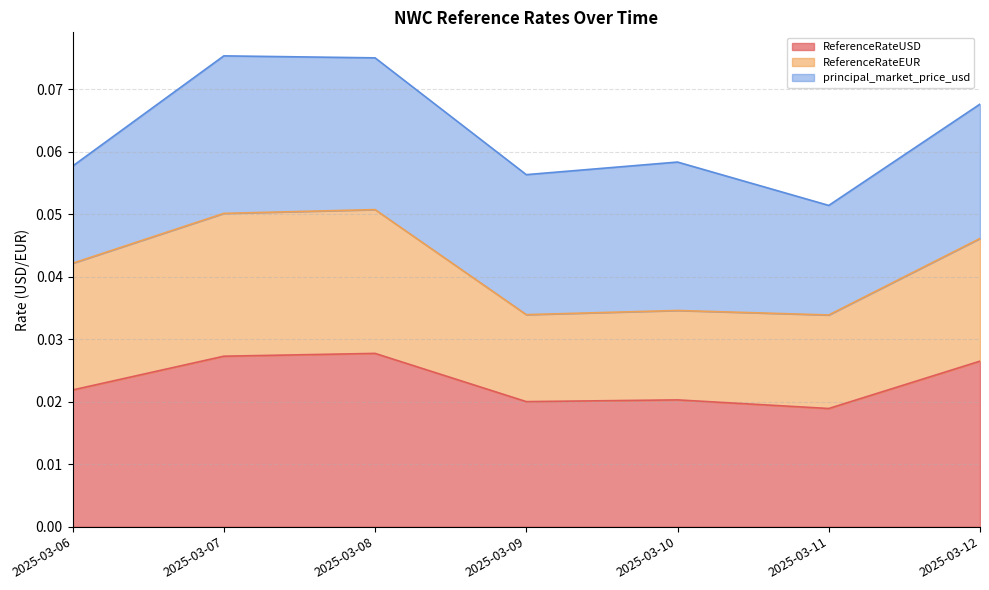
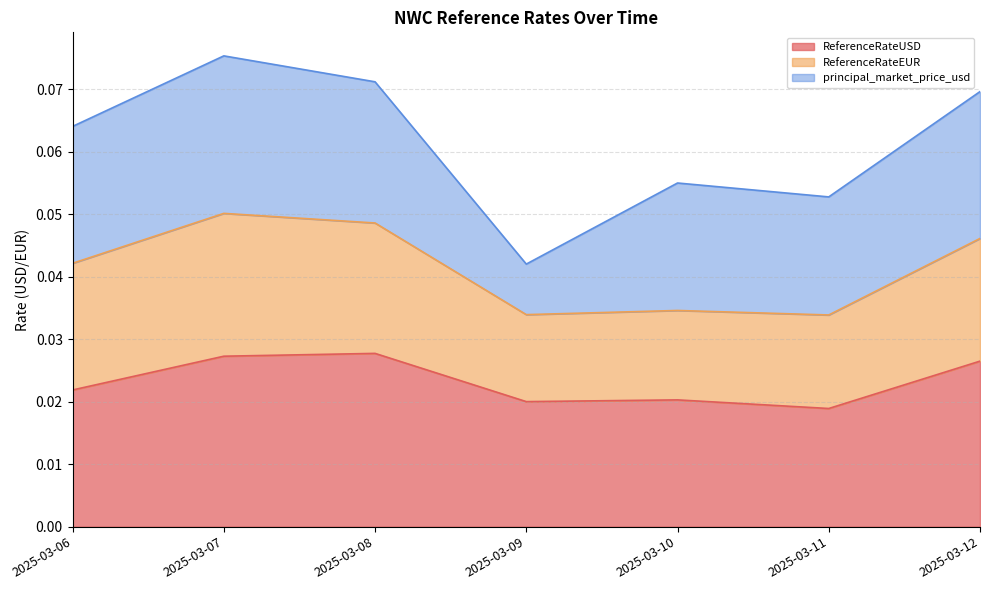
principal_market_price_usd, 2025-03-06: 0.016 -> 0.022
ReferenceRateEUR, 2025-03-08: 0.023 -> 0.021
principal_market_price_usd, 2025-03-08: 0.024 -> 0.023
principal_market_price_usd, 2025-03-09: 0.022 -> 0.008
principal_market_price_usd, 2025-03-10: 0.024 -> 0.020
principal_market_price_usd, 2025-03-11: 0.018 -> 0.019
principal_market_price_usd, 2025-03-12: 0.021 -> 0.023
